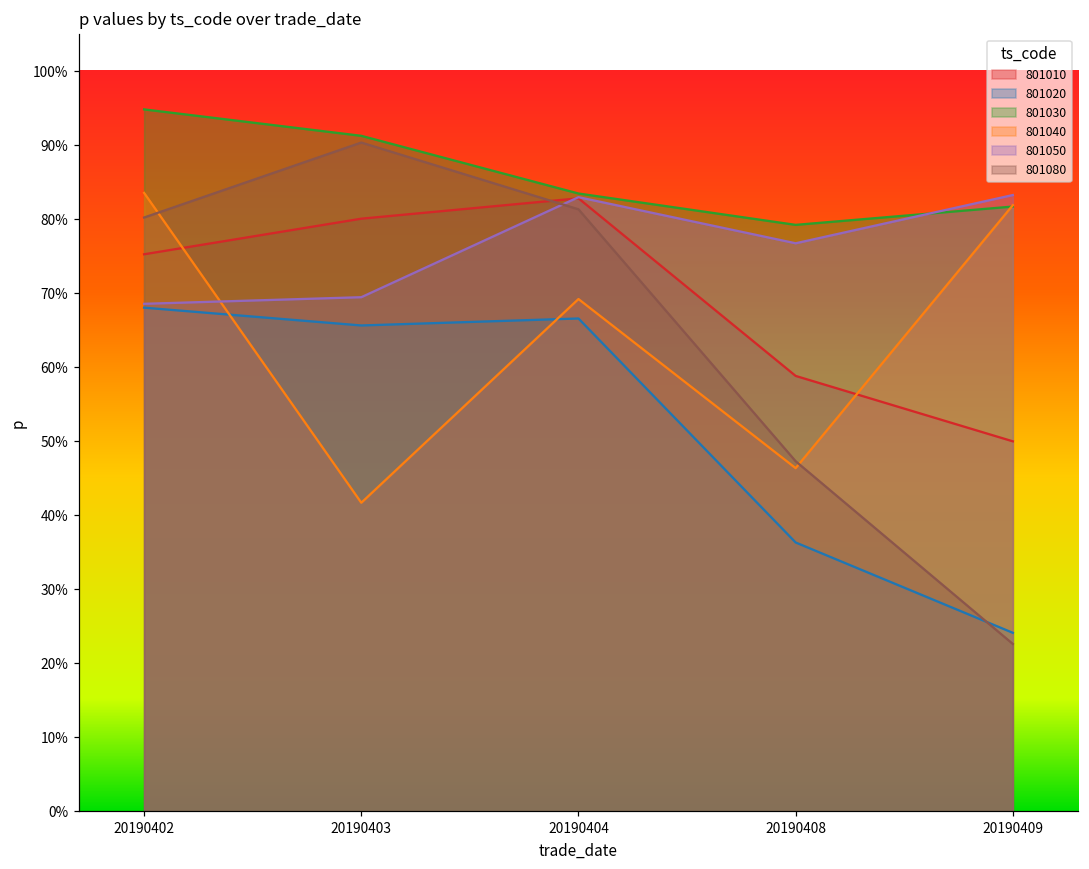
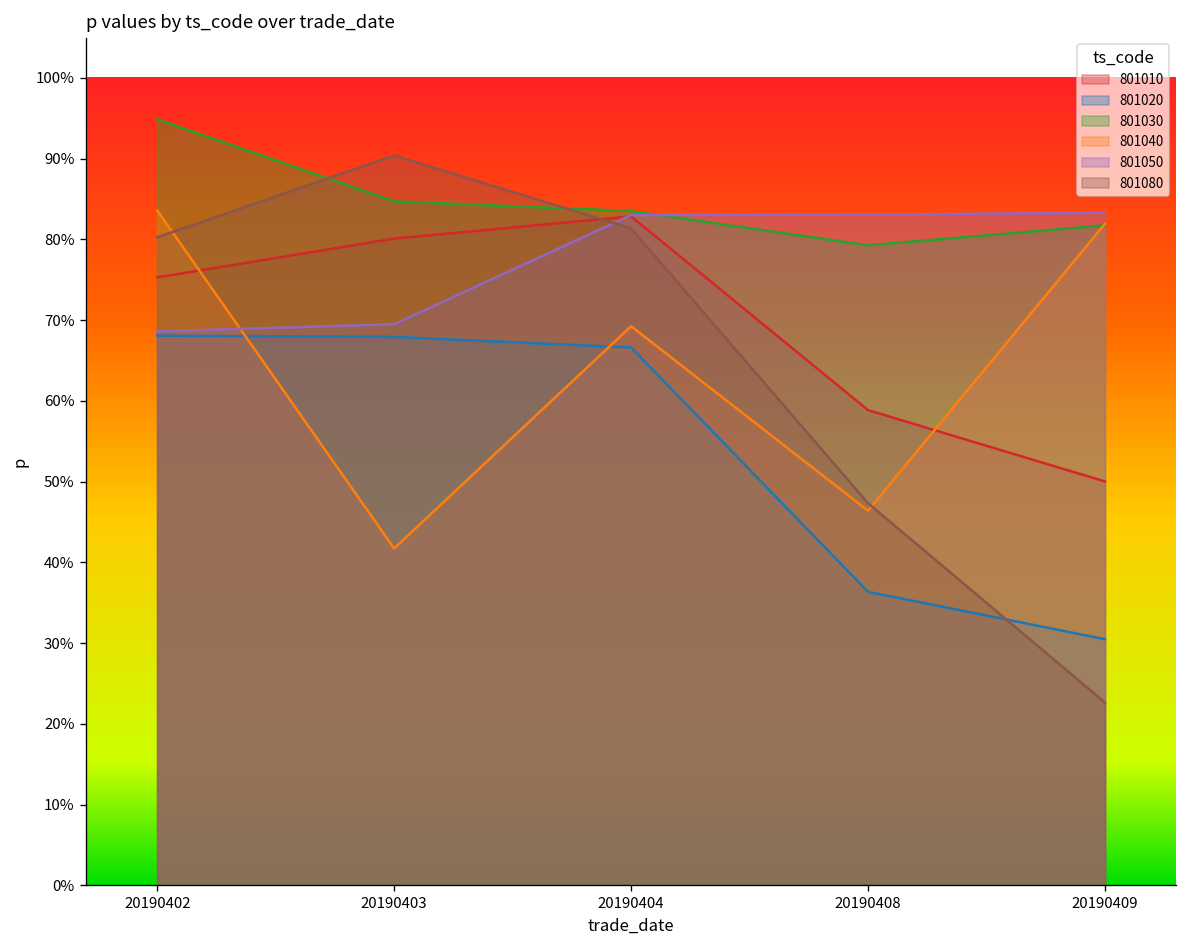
801020, 20190403: 66% -> 68%
801030, 20190403: 91% -> 85%
801050, 20190408: 77% -> 83%
801020, 20190409: 24% -> 30%
